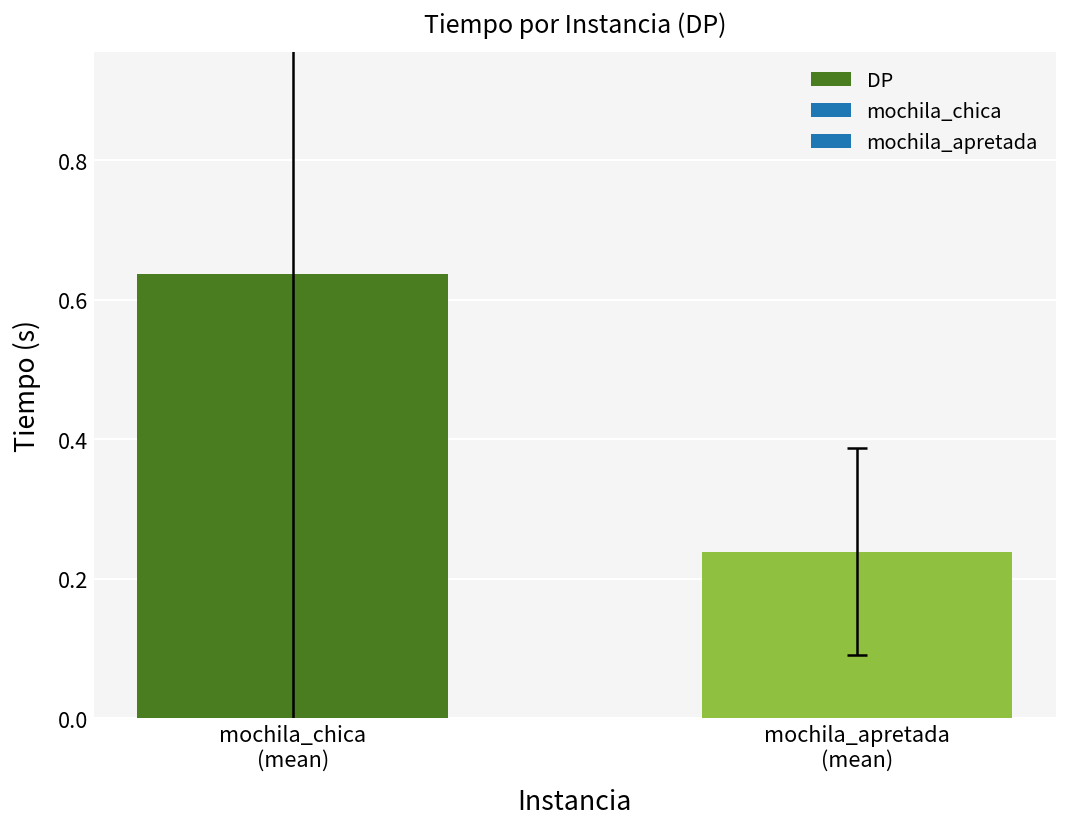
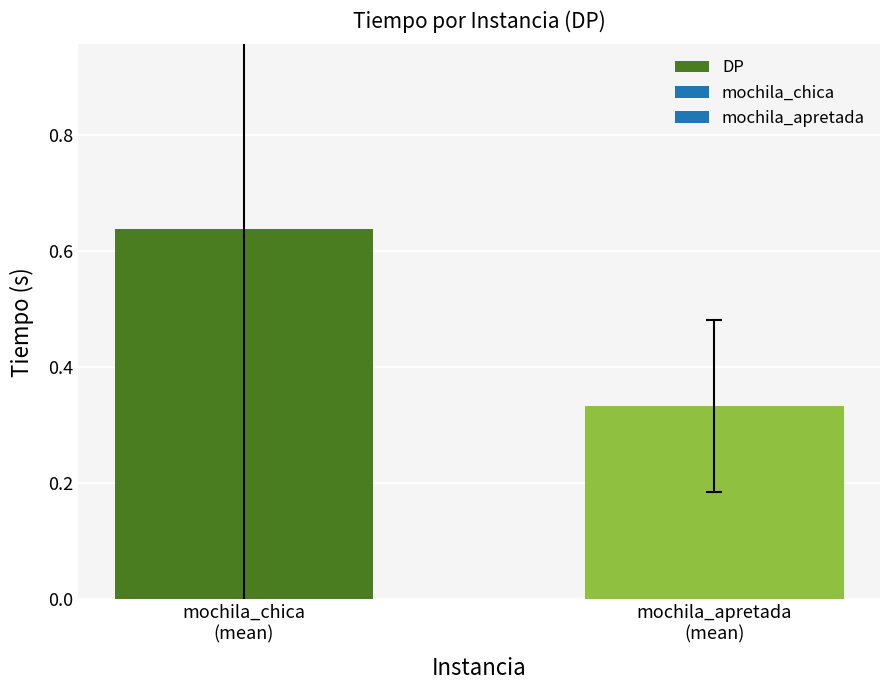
DP, mochila_apretada (mean): 0.24 -> 0.33
